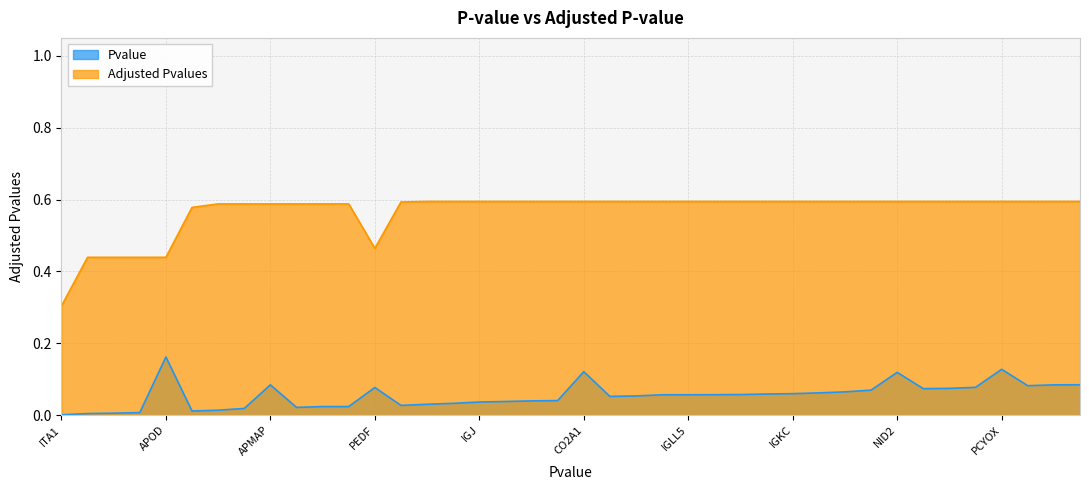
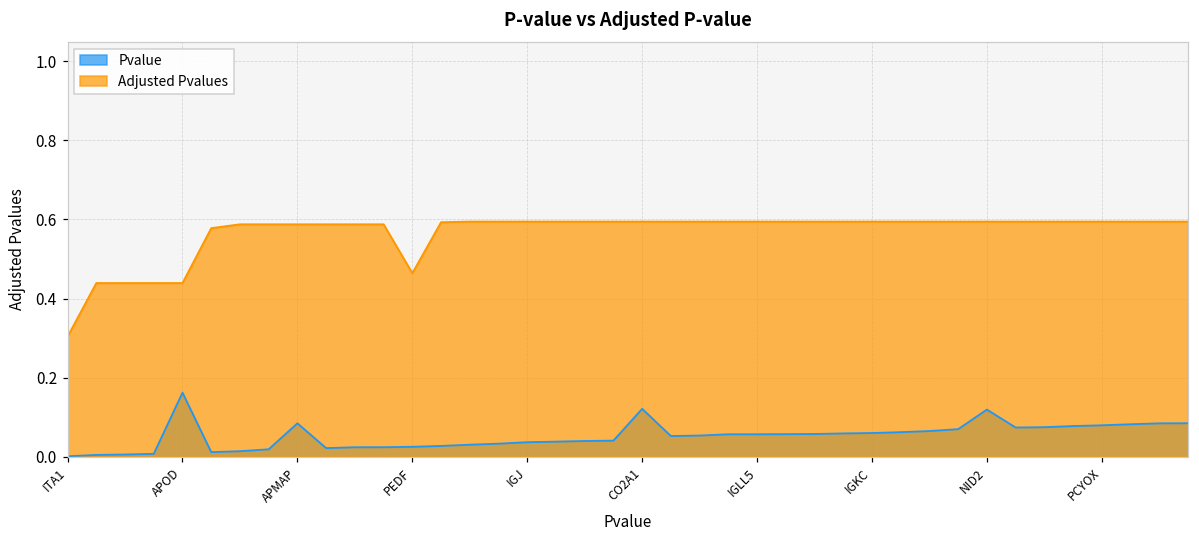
Pvalue, PEDF: 0.08 -> 0.02
Pvalue, PCYOX: 0.13 -> 0.08
